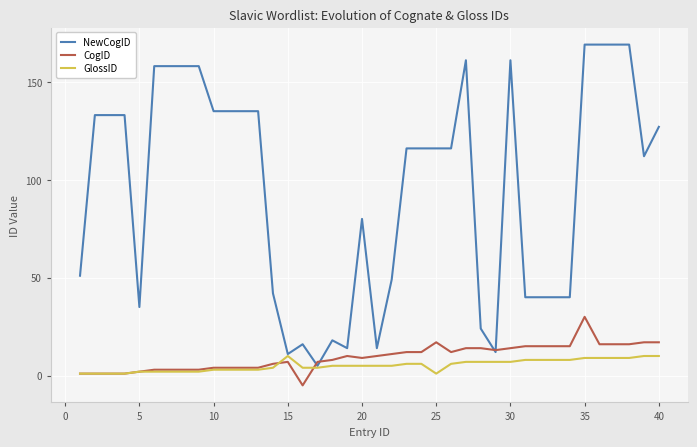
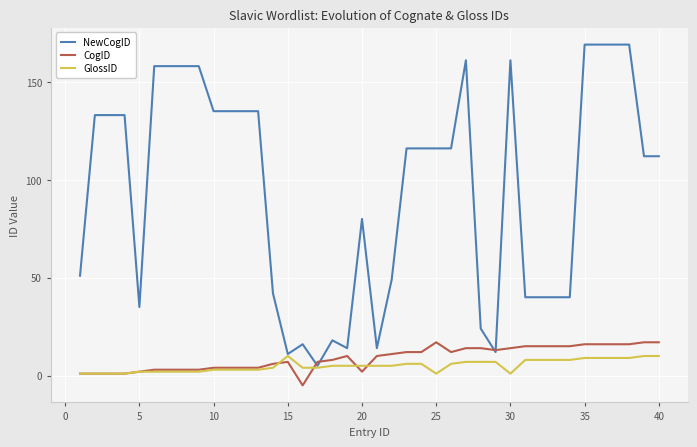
CogID, 20: 9 -> 2
GlossID, 30: 7 -> 1
CogID, 35: 30 -> 16
NewCogID, 40: 127 -> 112
